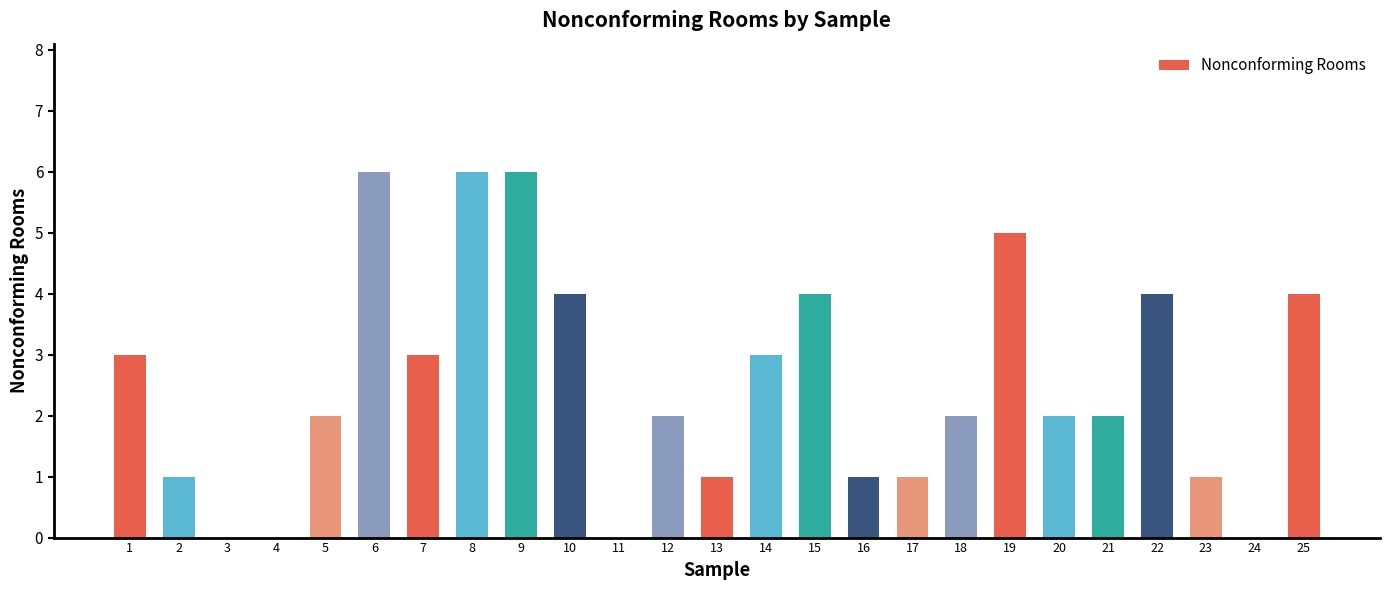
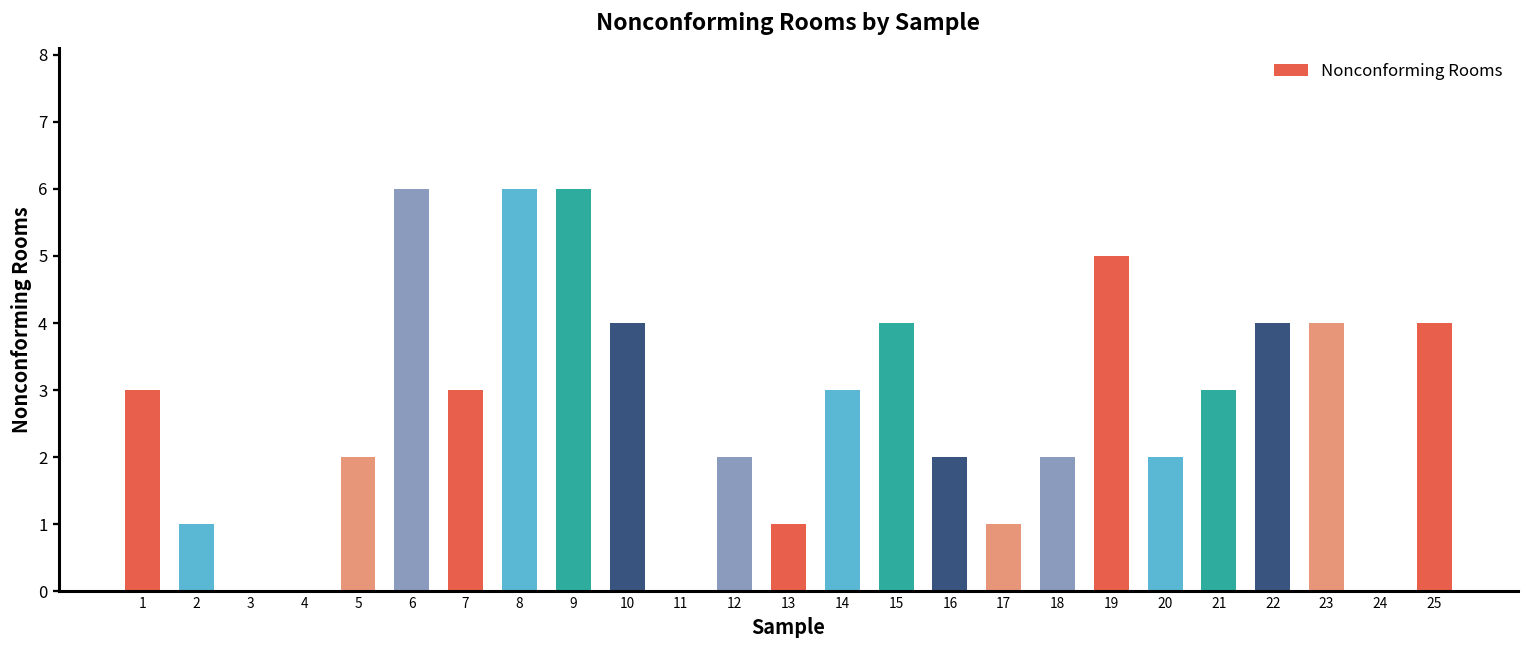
16: 1 -> 2
21: 2 -> 3
23: 1 -> 4
